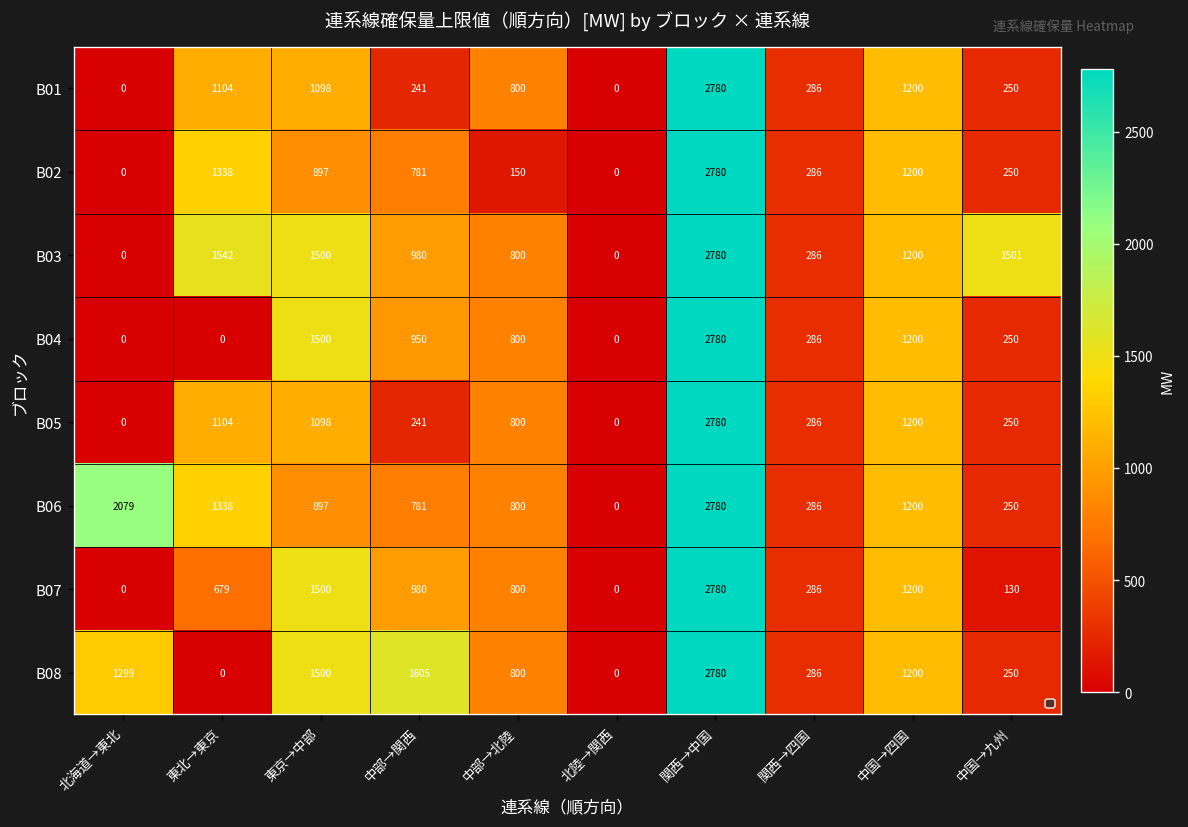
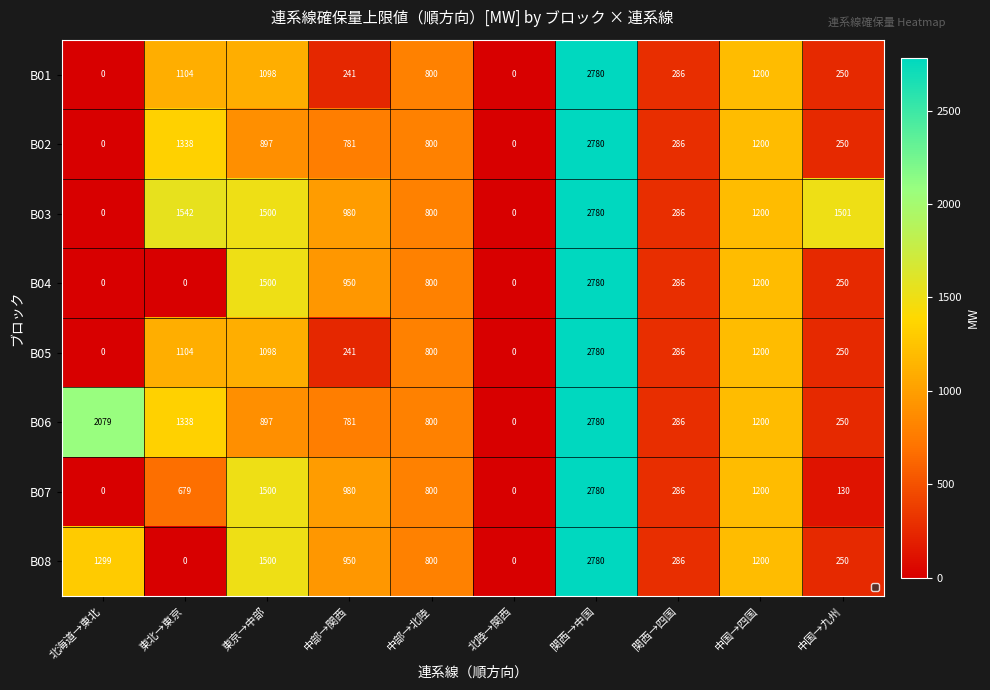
B02, 中部→北陸: 150 -> 800
B08, 中部→関西: 1605 -> 950
